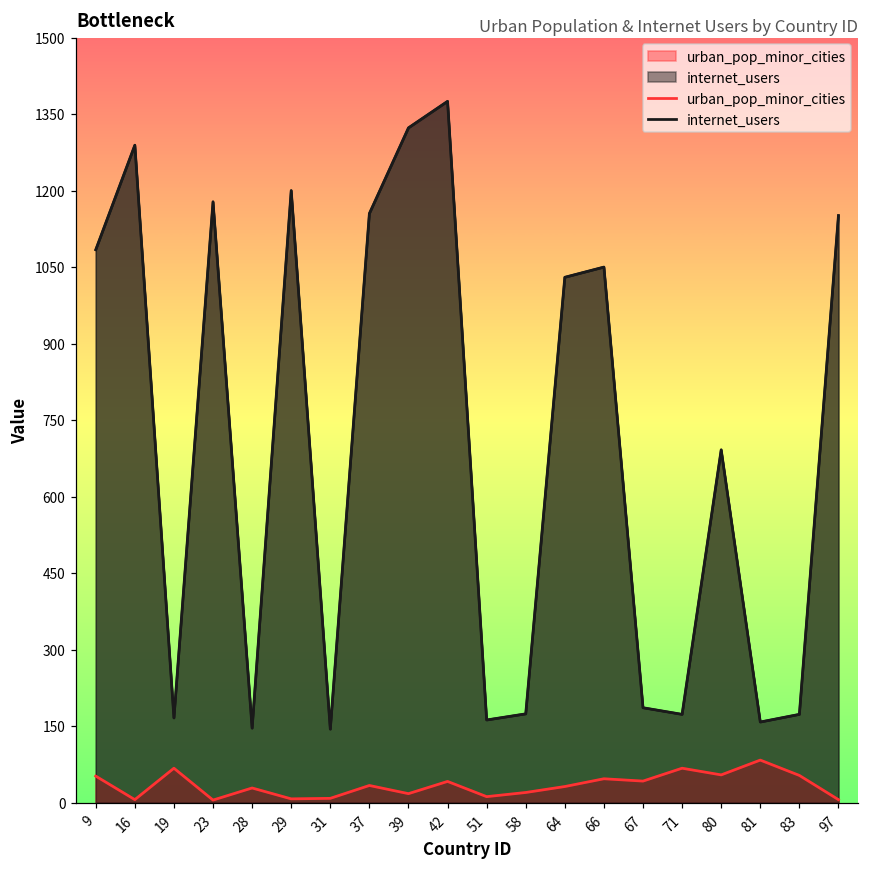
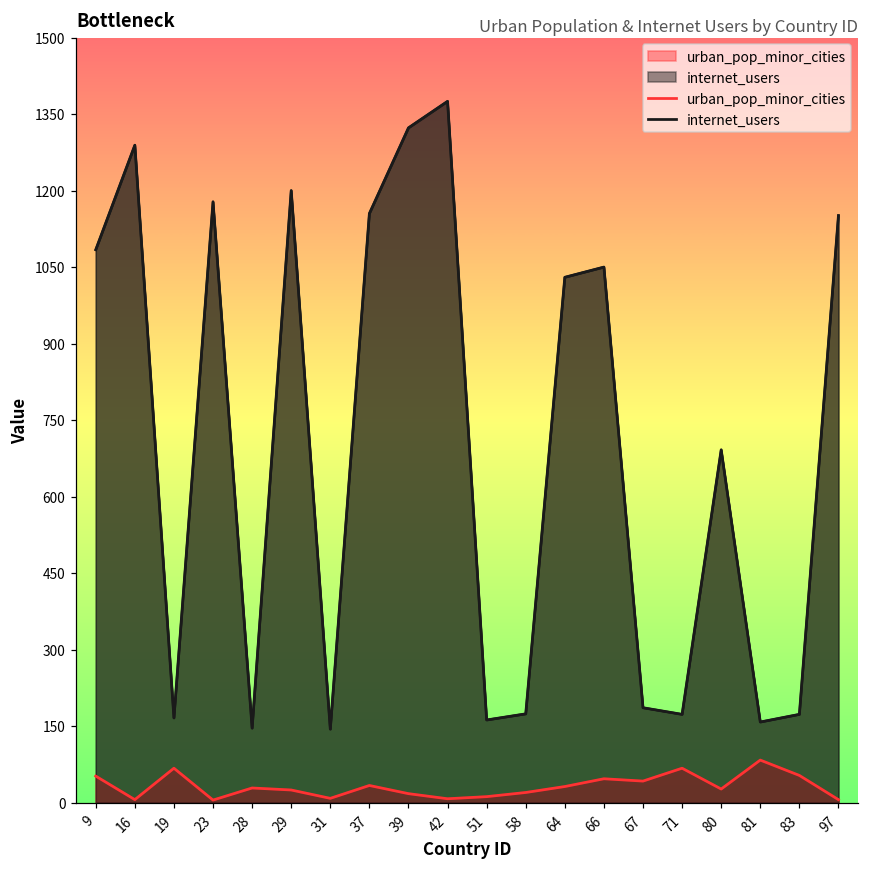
urban_pop_minor_cities, 29: 10 -> 20
urban_pop_minor_cities, 42: 40 -> 10
urban_pop_minor_cities, 80: 50 -> 30
